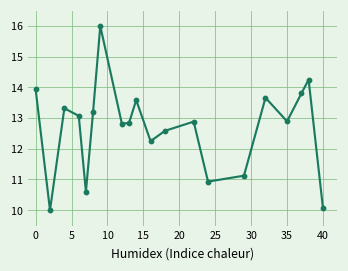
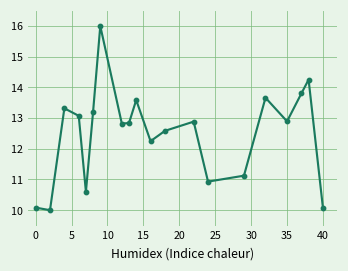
0: 13.9 -> 10.1
